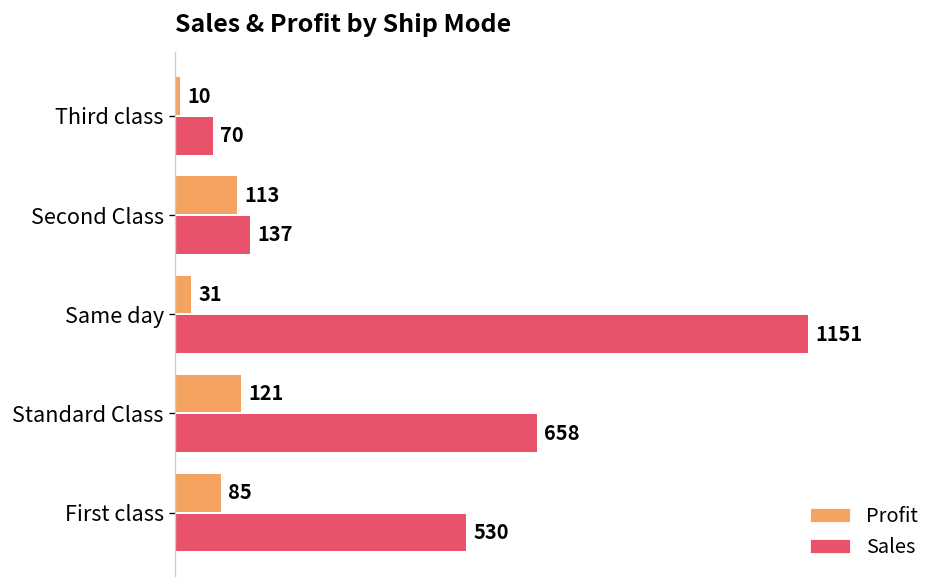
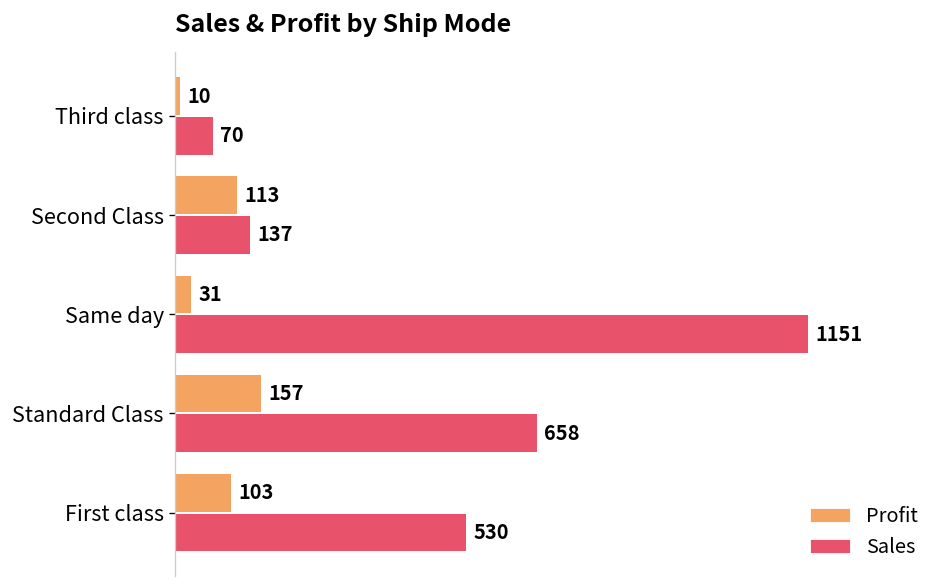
Profit, Standard Class: 121 -> 157
Profit, First class: 85 -> 103
